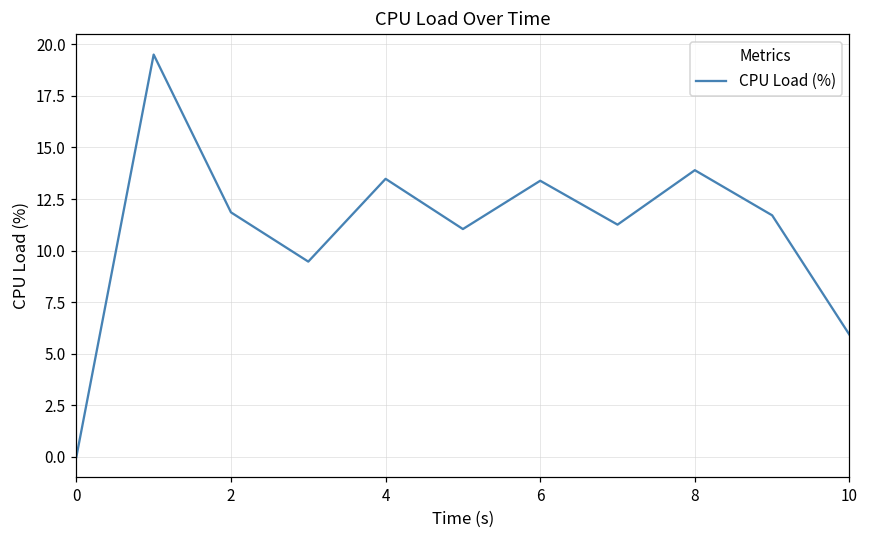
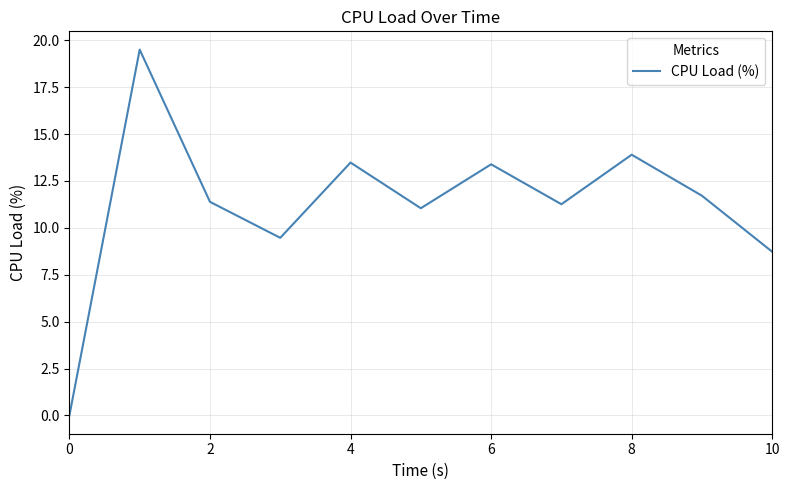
2: 11.9 -> 11.4
10: 5.9 -> 8.7
